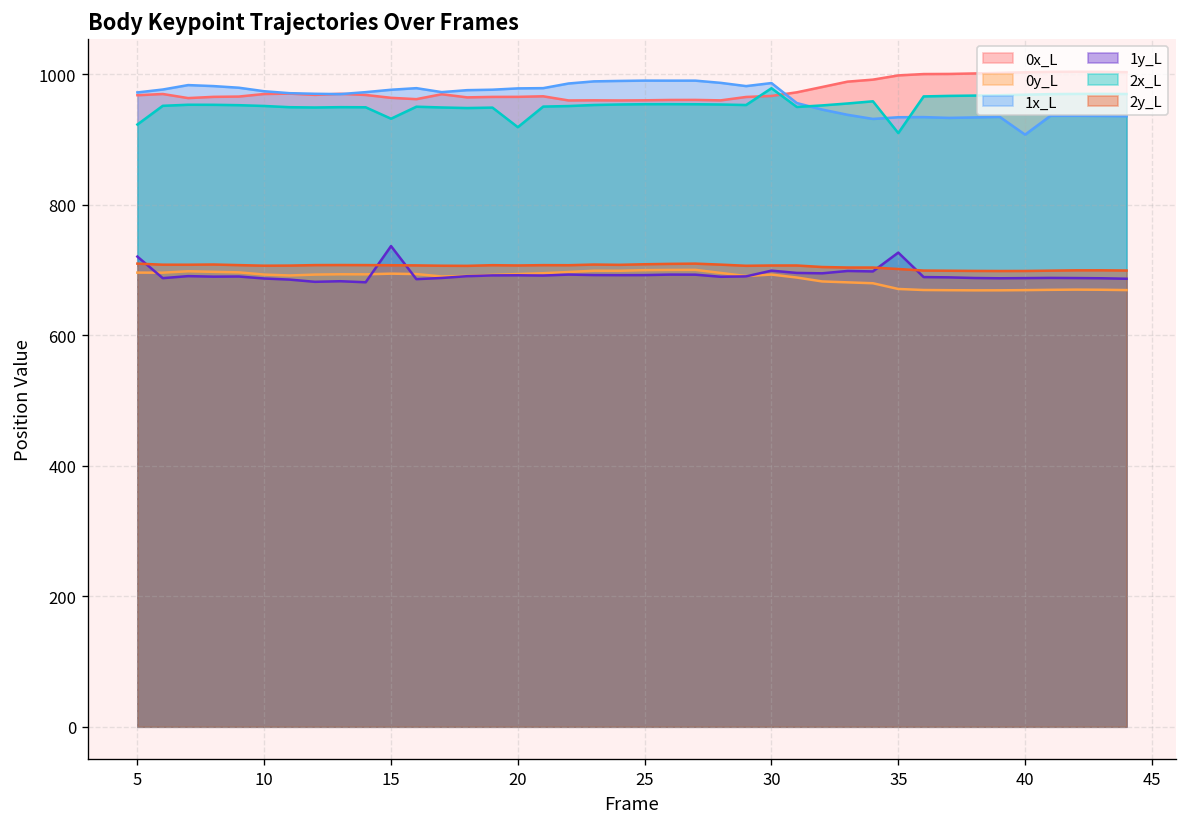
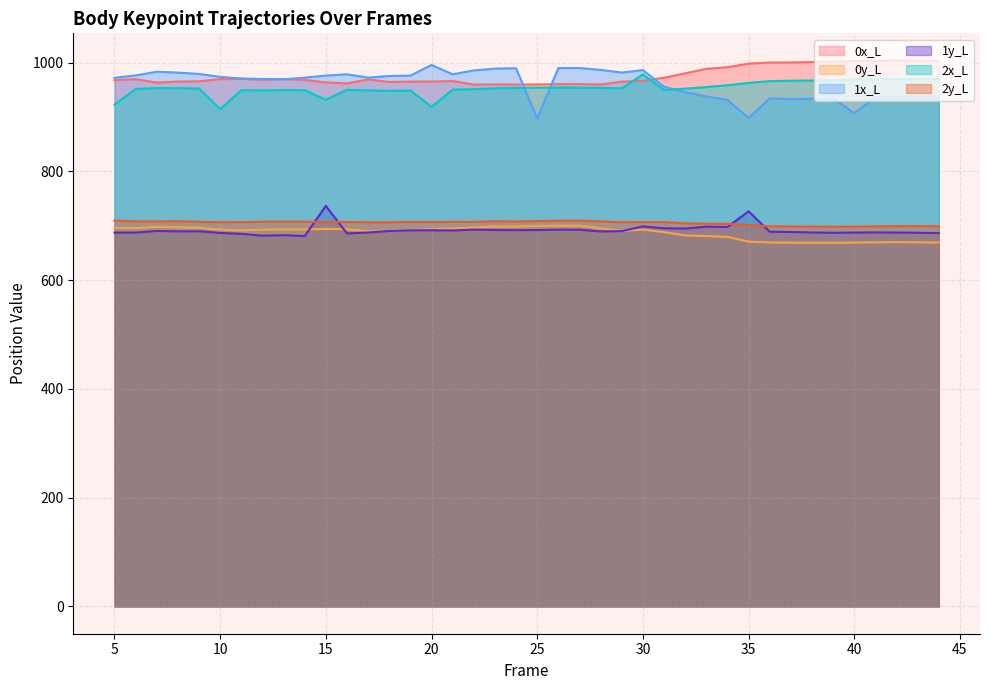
1y_L, 5: 720 -> 690
2x_L, 10: 950 -> 910
1x_L, 20: 980 -> 1000
1x_L, 25: 990 -> 900
1x_L, 35: 930 -> 900
2x_L, 35: 910 -> 960
